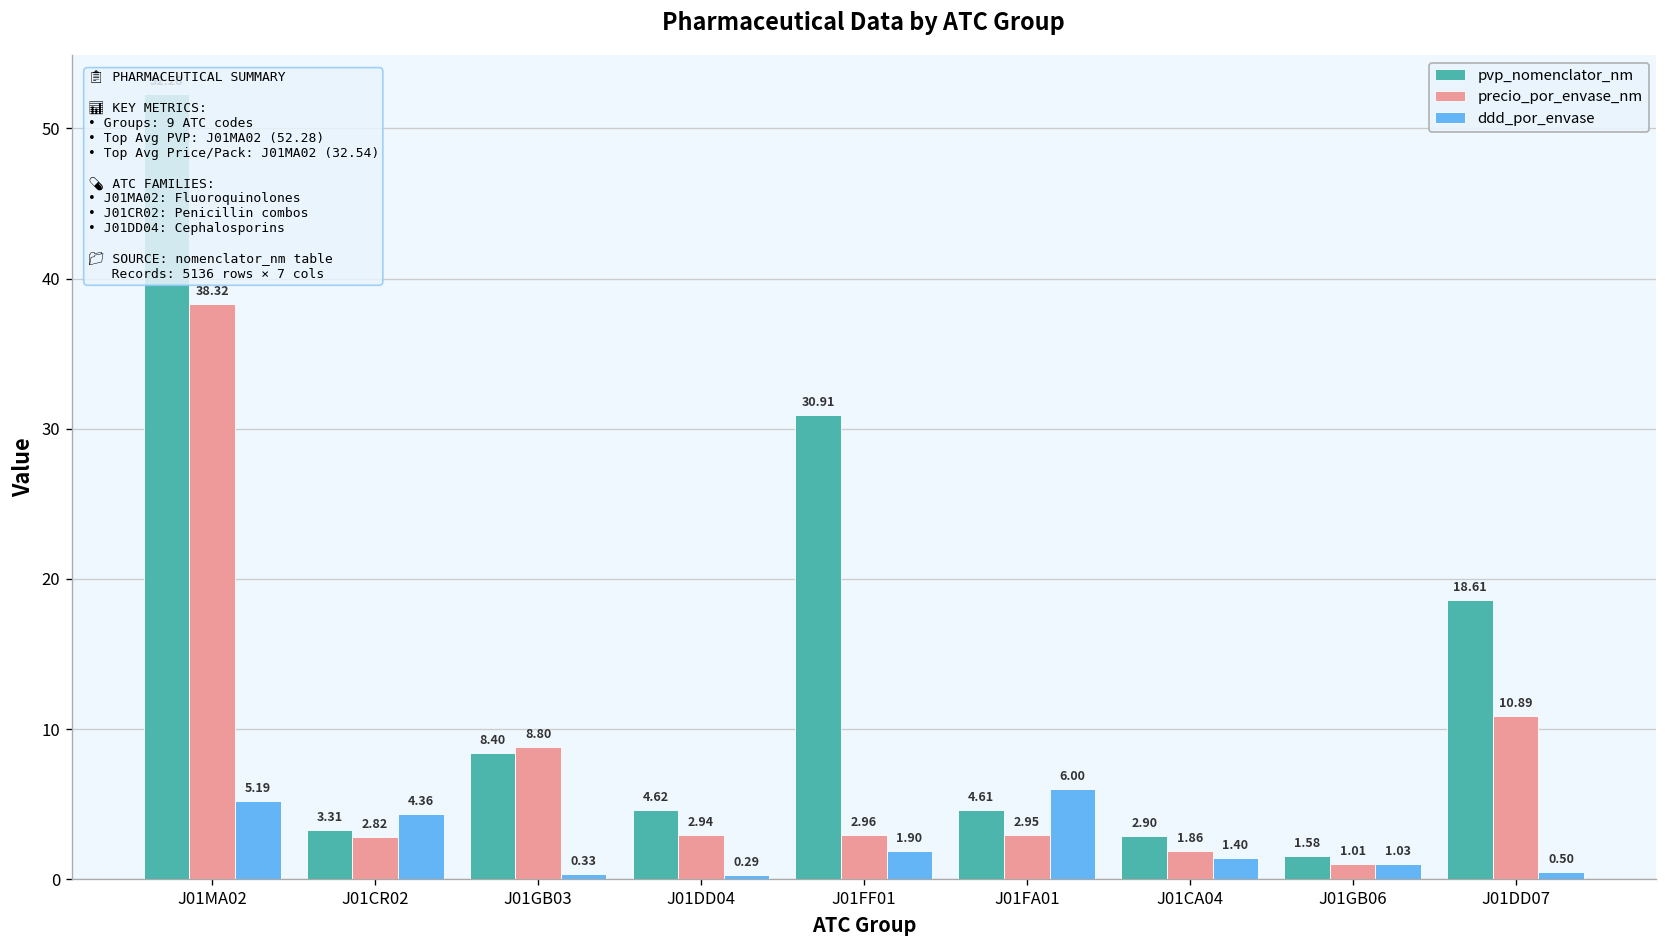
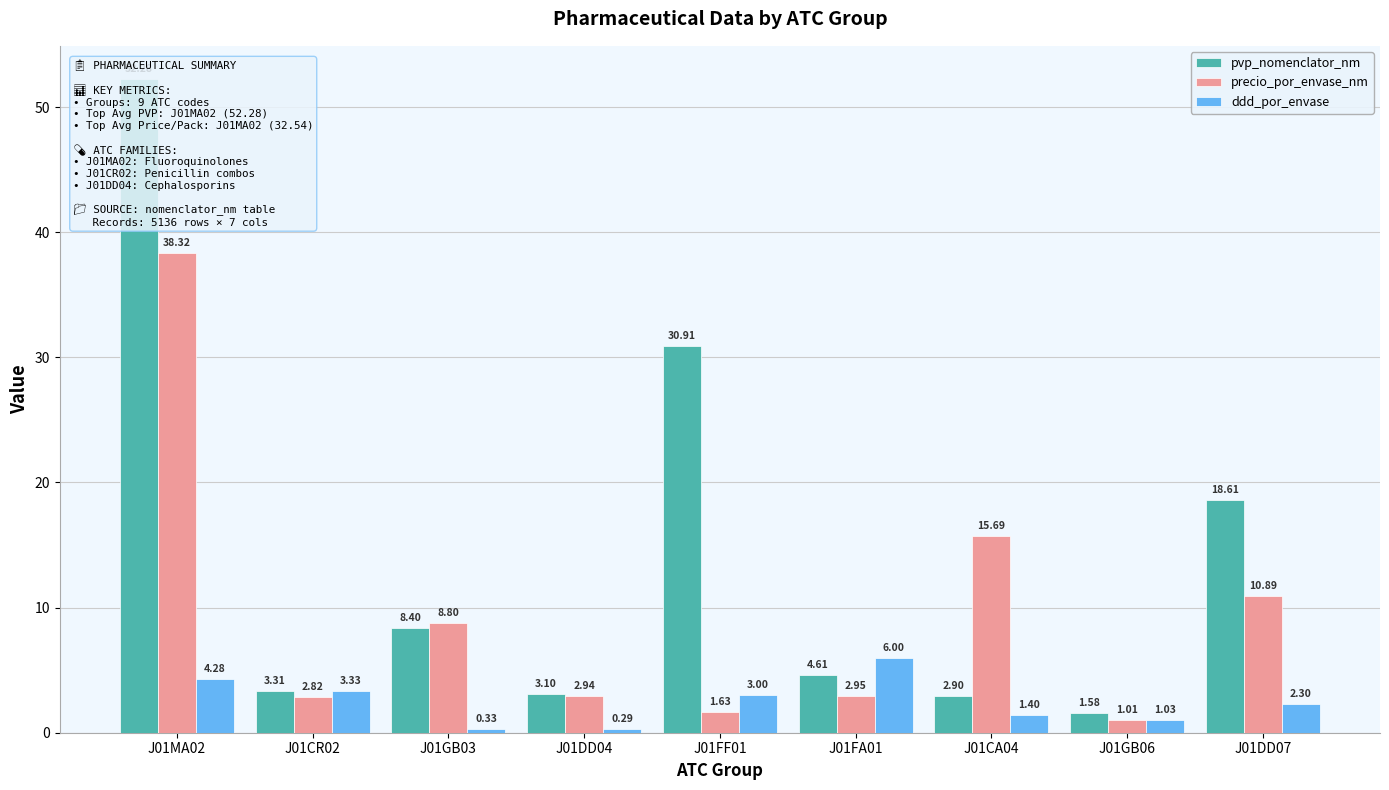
ddd_por_envase, J01MA02: 5.19 -> 4.28
ddd_por_envase, J01CR02: 4.36 -> 3.33
pvp_nomenclator_nm, J01DD04: 4.62 -> 3.10
precio_por_envase_nm, J01FF01: 2.96 -> 1.63
ddd_por_envase, J01FF01: 1.90 -> 3.00
precio_por_envase_nm, J01CA04: 1.86 -> 15.69
ddd_por_envase, J01DD07: 0.50 -> 2.30
